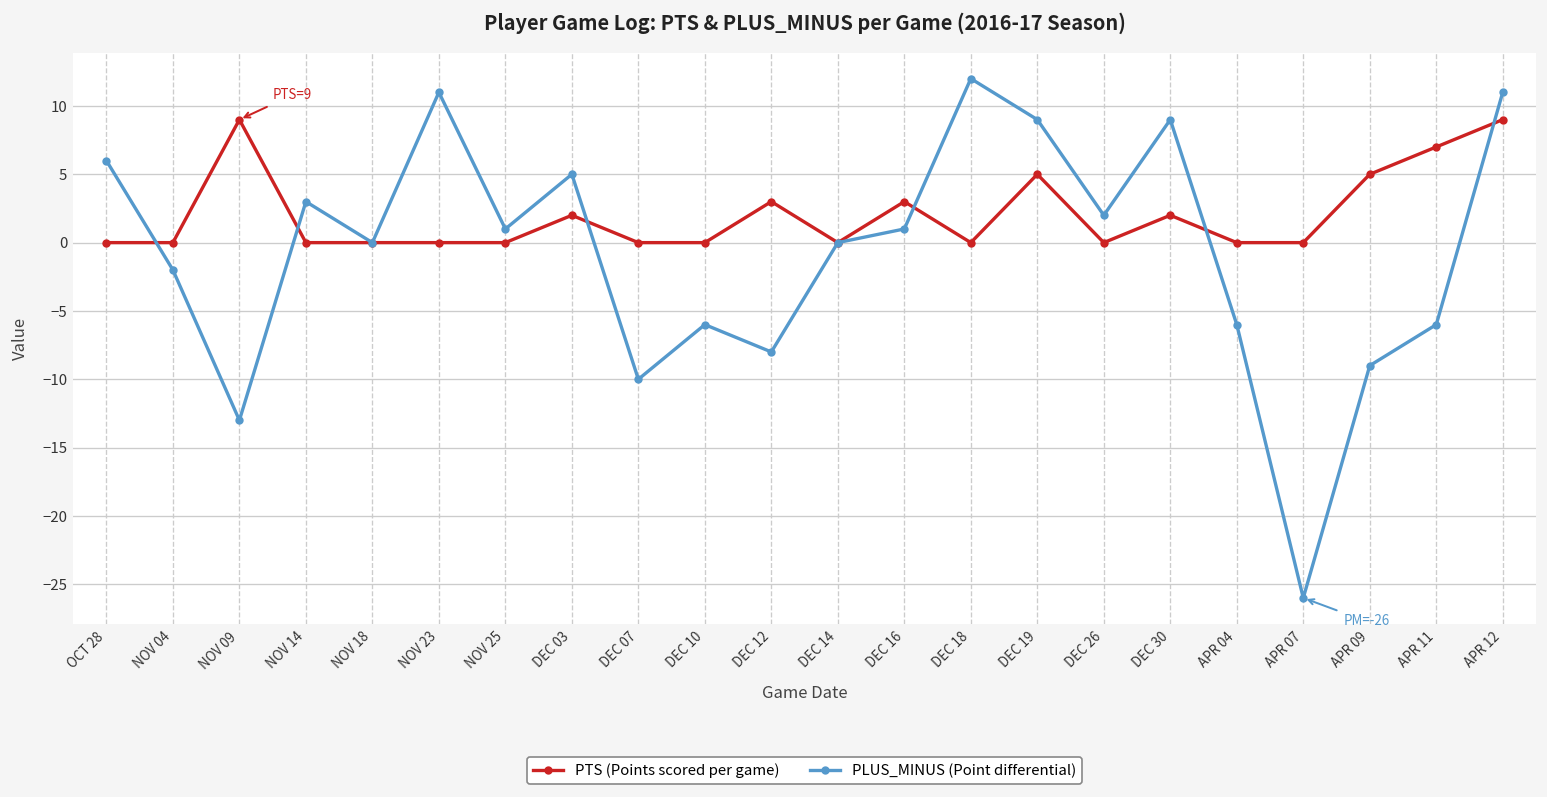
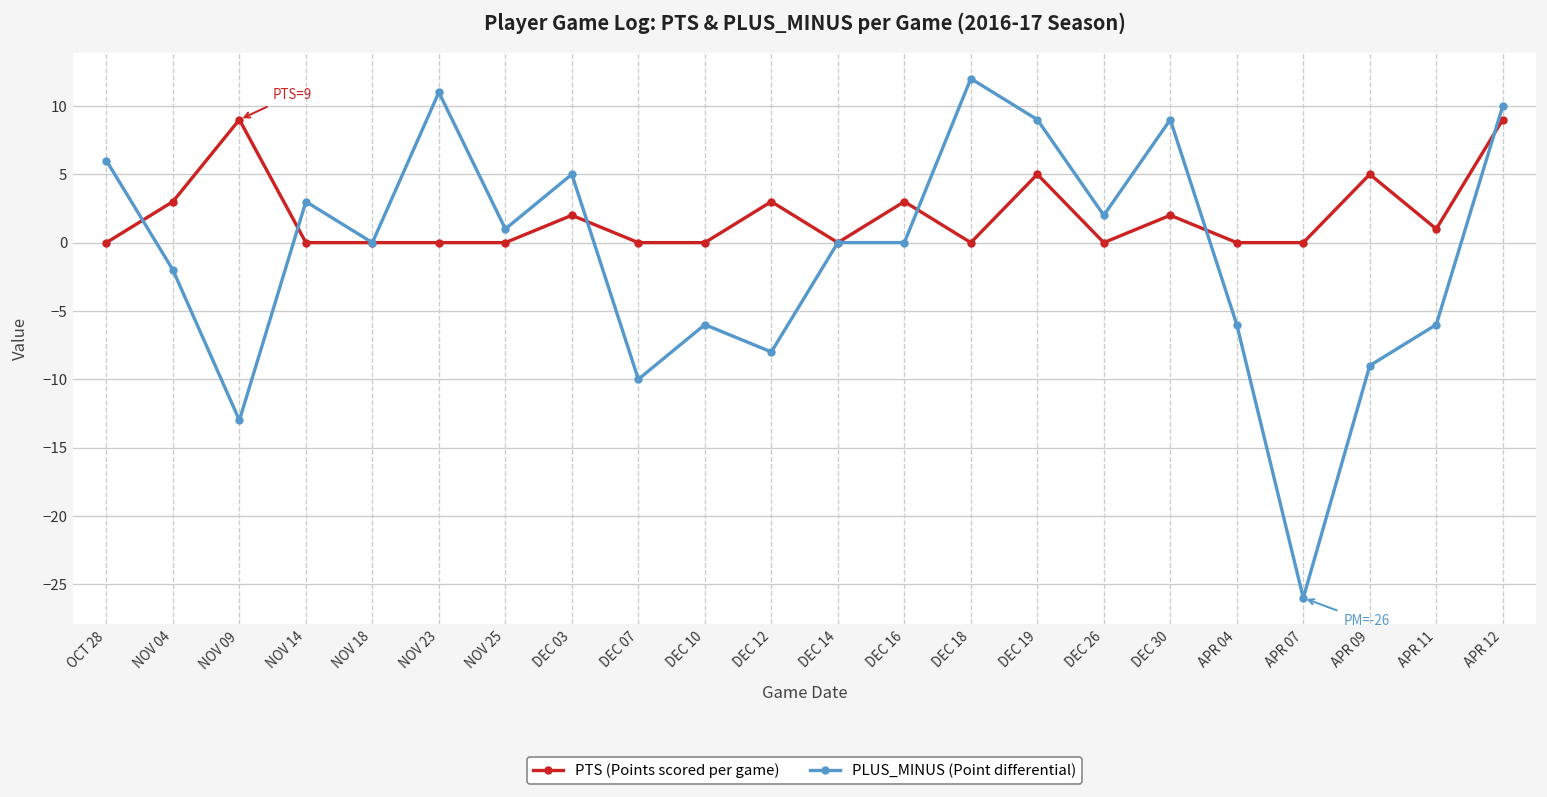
PTS (Points scored per game), NOV 04: 0 -> 3
PLUS_MINUS (Point differential), DEC 16: 1 -> 0
PTS (Points scored per game), APR 11: 7 -> 1
PLUS_MINUS (Point differential), APR 12: 11 -> 10
